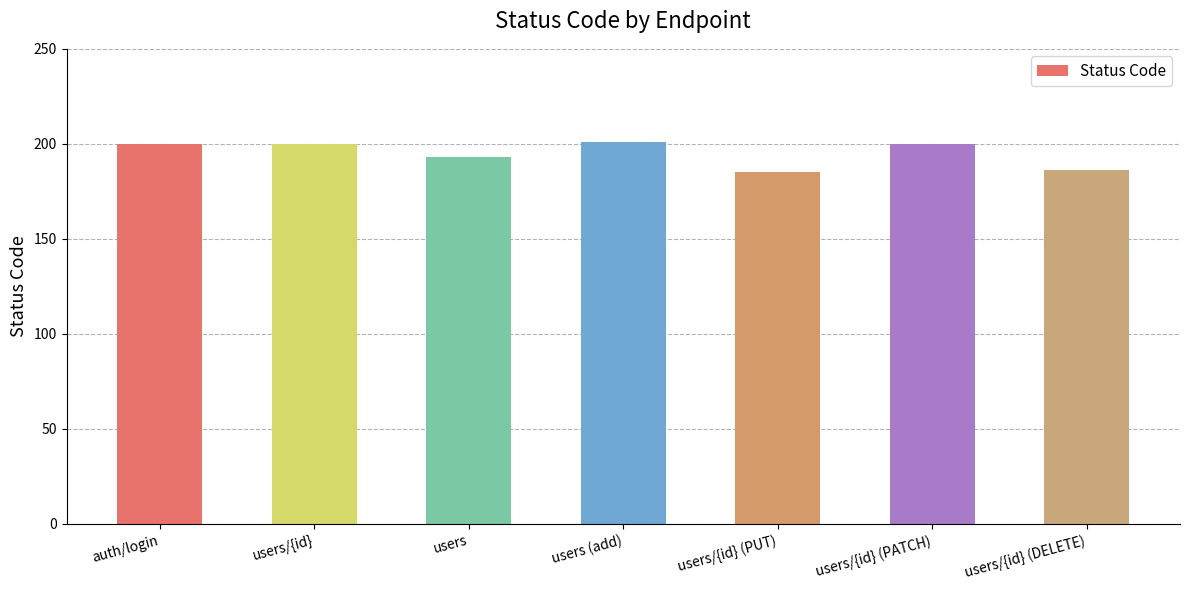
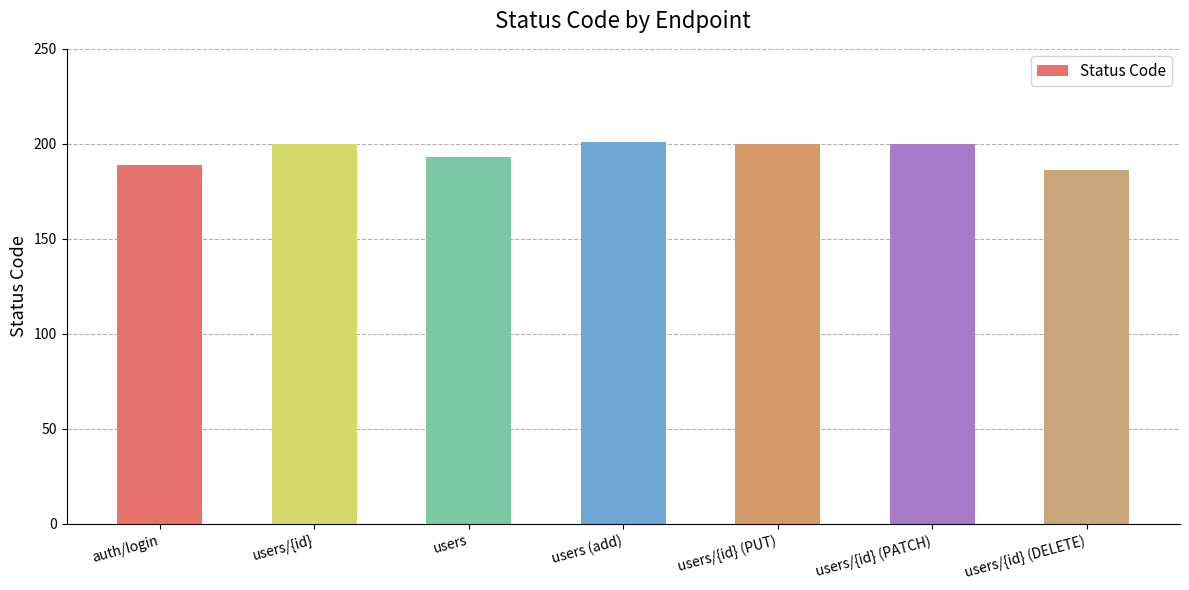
auth/login: 200 -> 189
users/{id} (PUT): 185 -> 200
